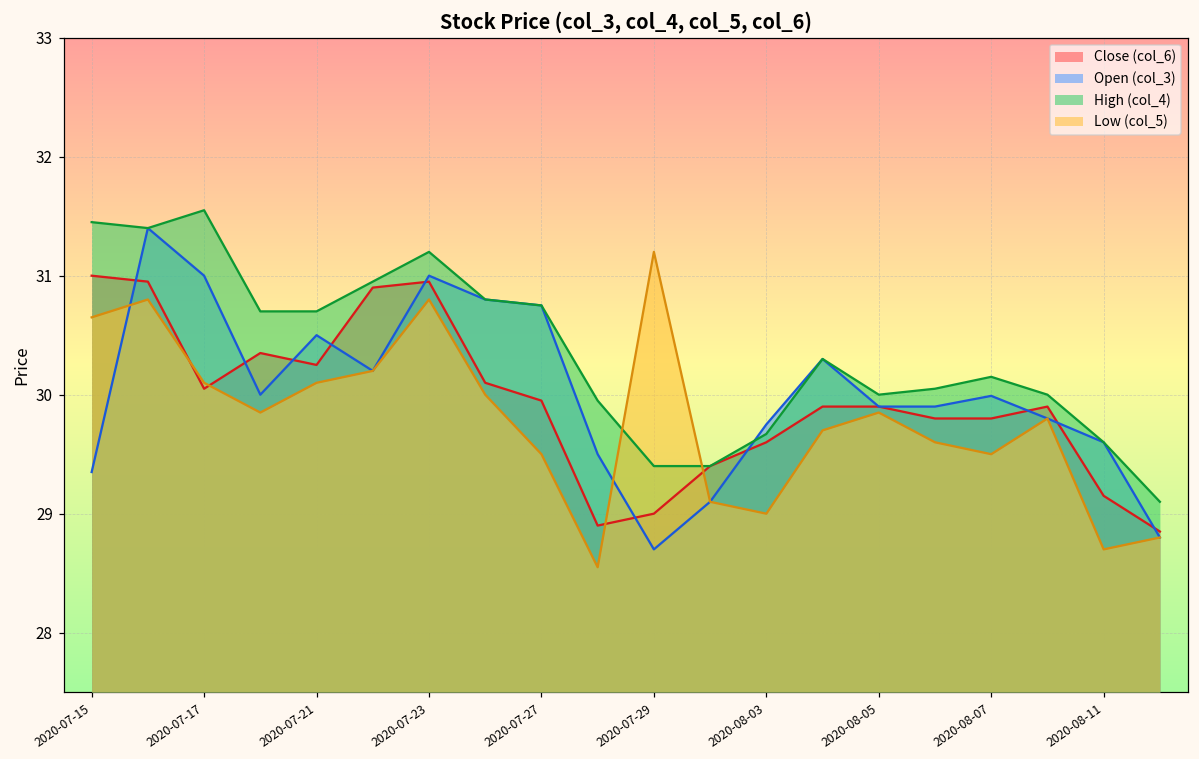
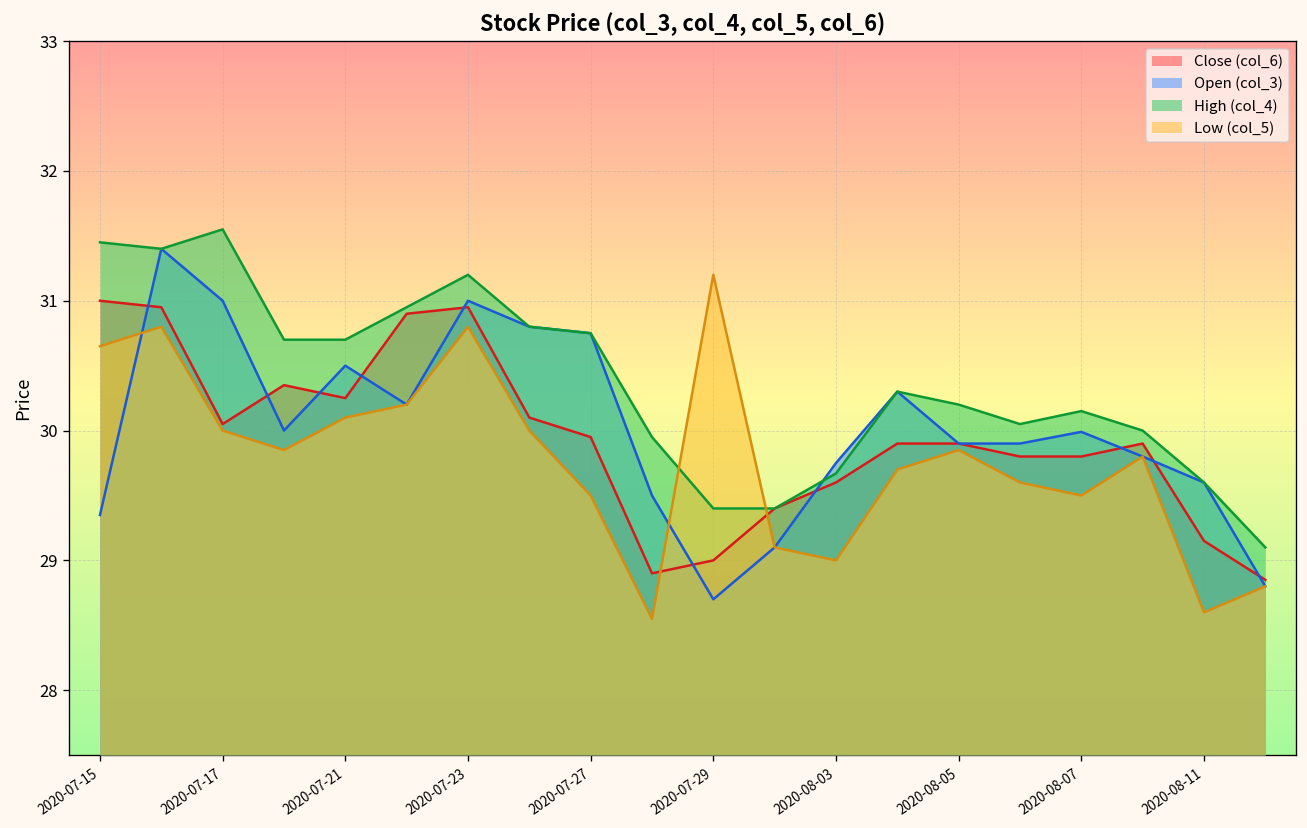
Low (col_5), 2020-07-17: 30.1 -> 30.0
High (col_4), 2020-08-05: 30.0 -> 30.2
Low (col_5), 2020-08-11: 28.7 -> 28.6
